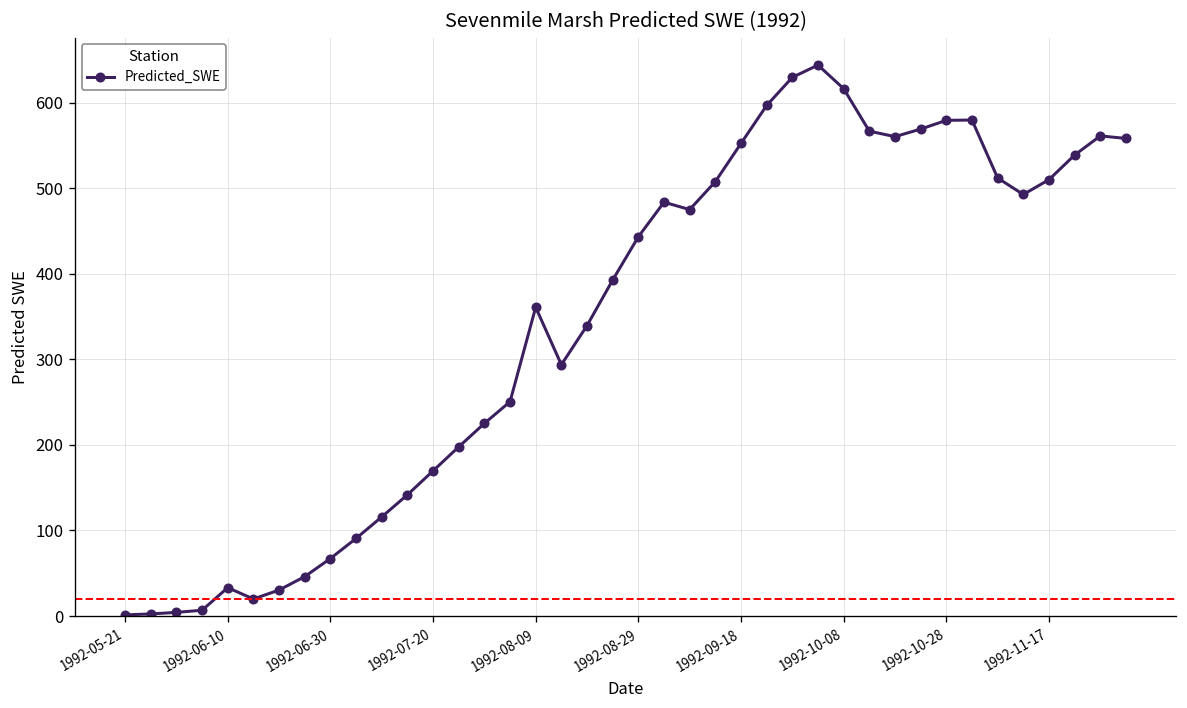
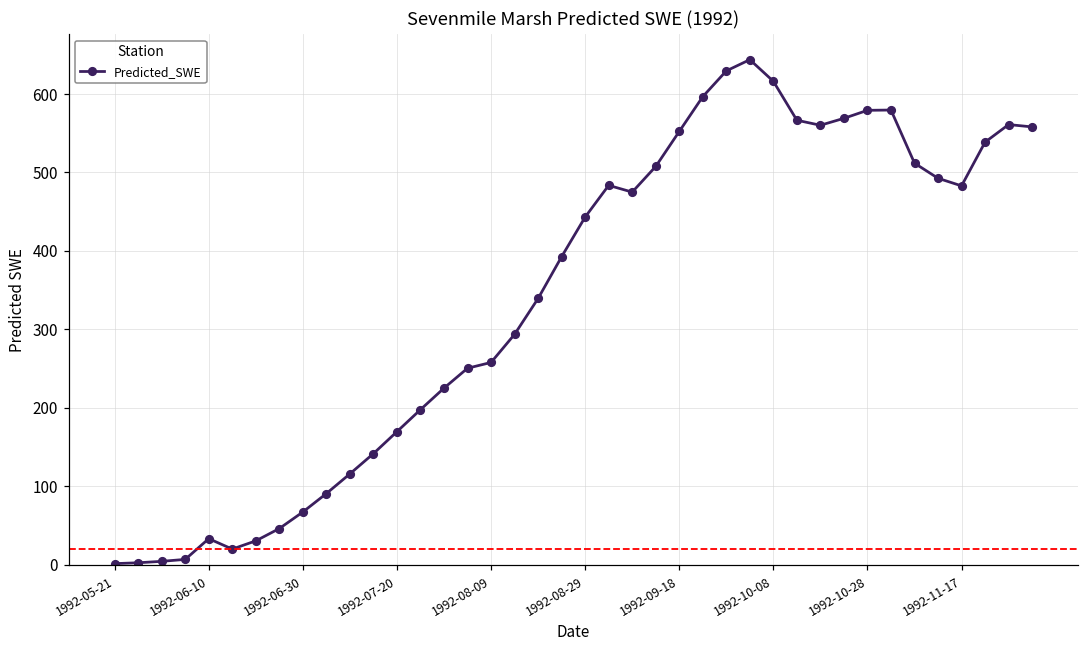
1992-08-09: 360 -> 260
1992-11-17: 510 -> 480
